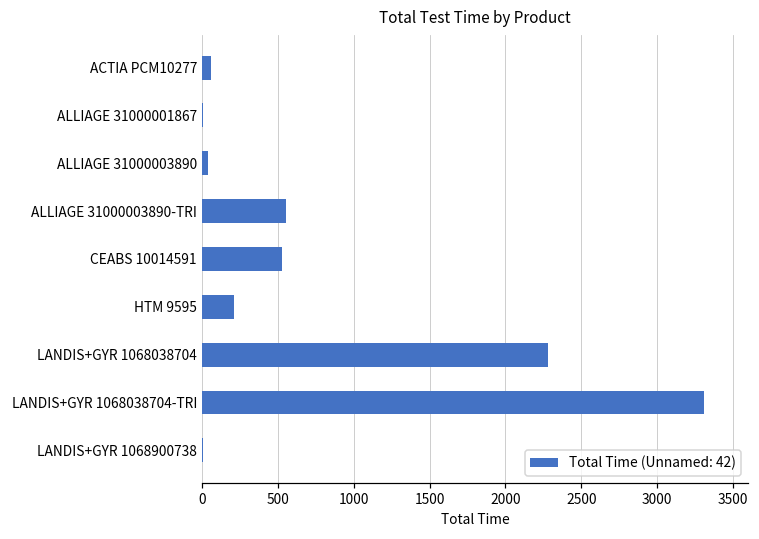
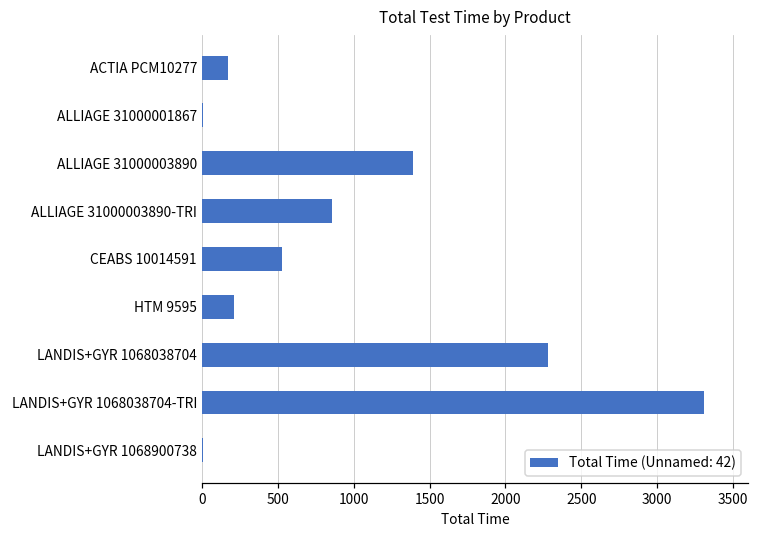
ACTIA PCM10277: 60 -> 170
ALLIAGE 31000003890: 40 -> 1390
ALLIAGE 31000003890-TRI: 550 -> 860
